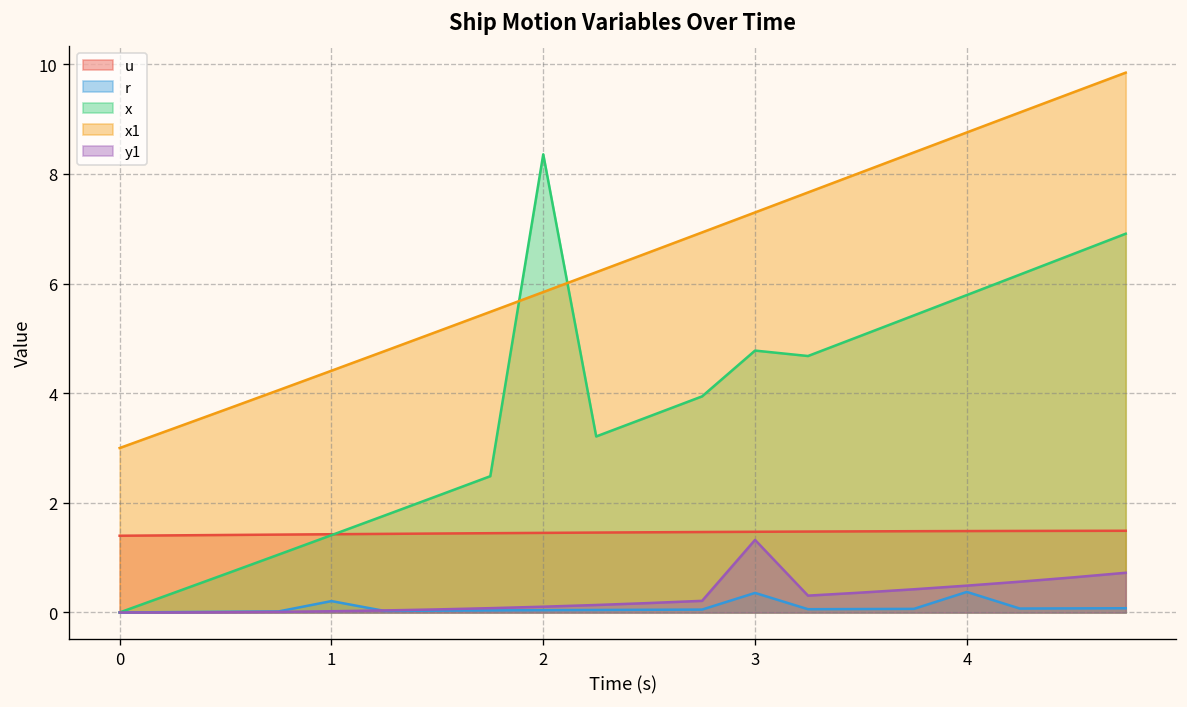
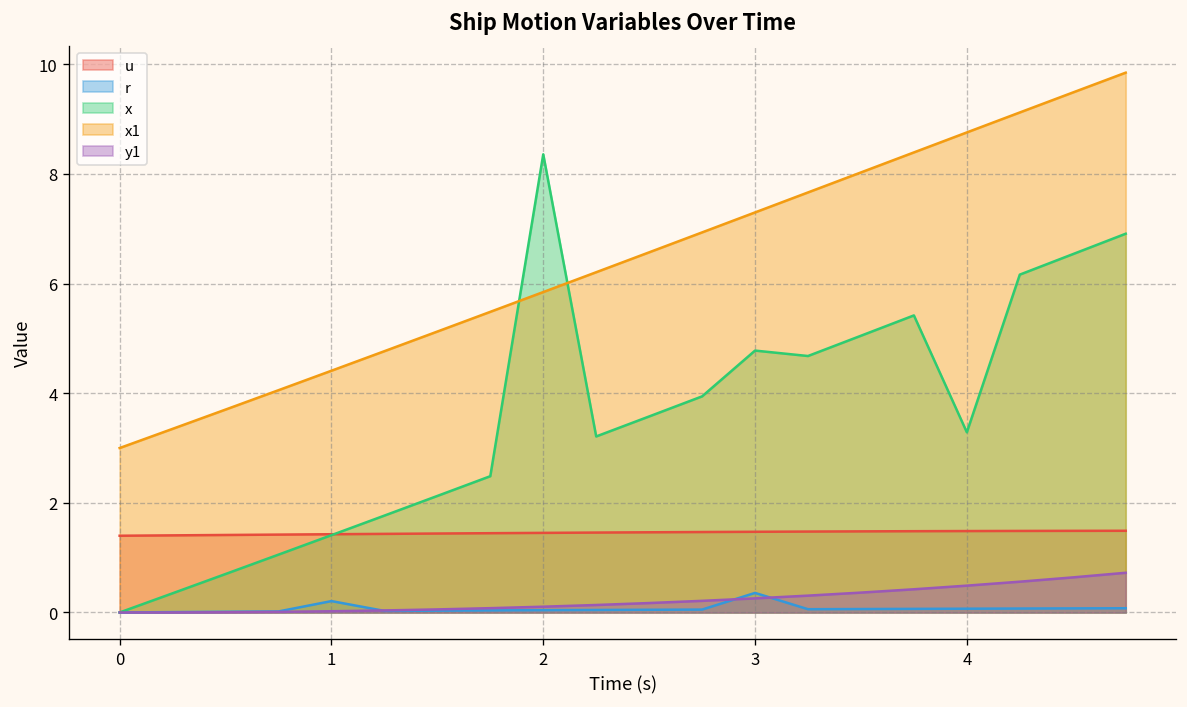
y1, 3: 1.3 -> 0.3
r, 4: 0.4 -> 0.1
x, 4: 5.8 -> 3.3
